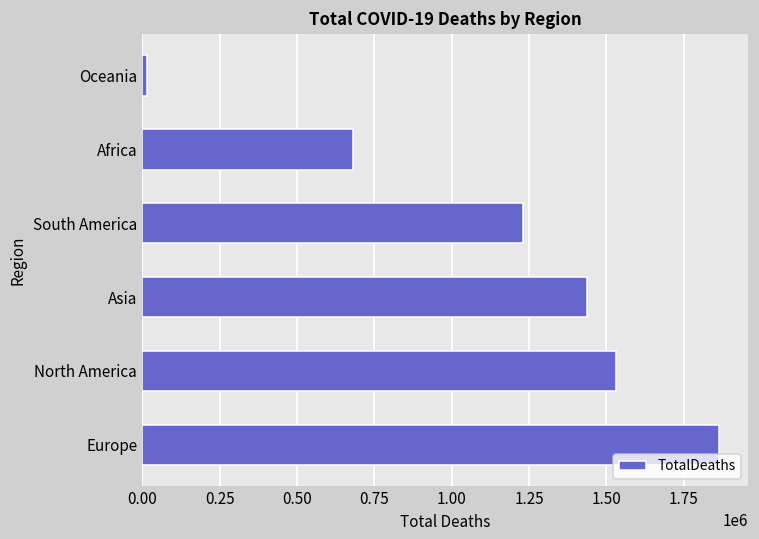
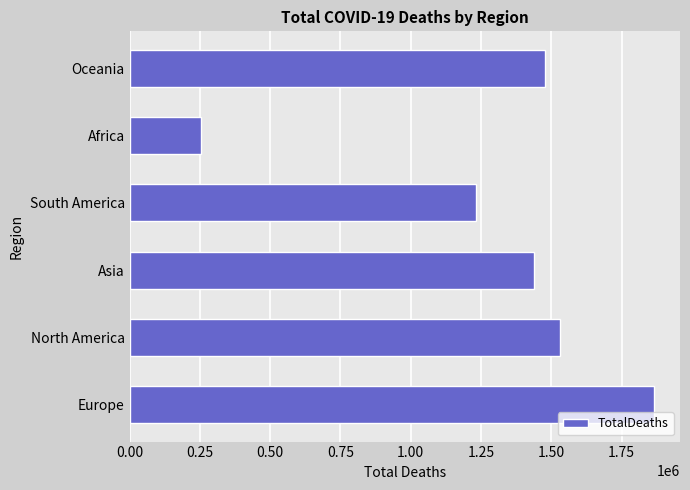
Oceania: 10000 -> 1480000
Africa: 680000 -> 260000
